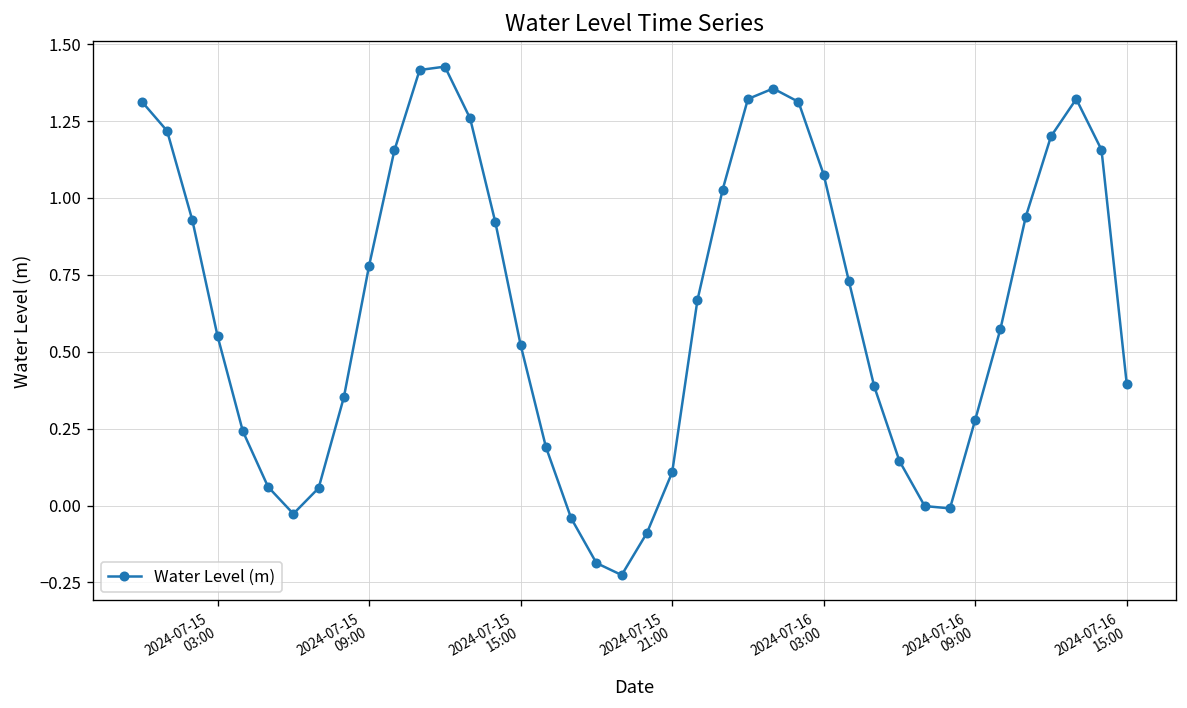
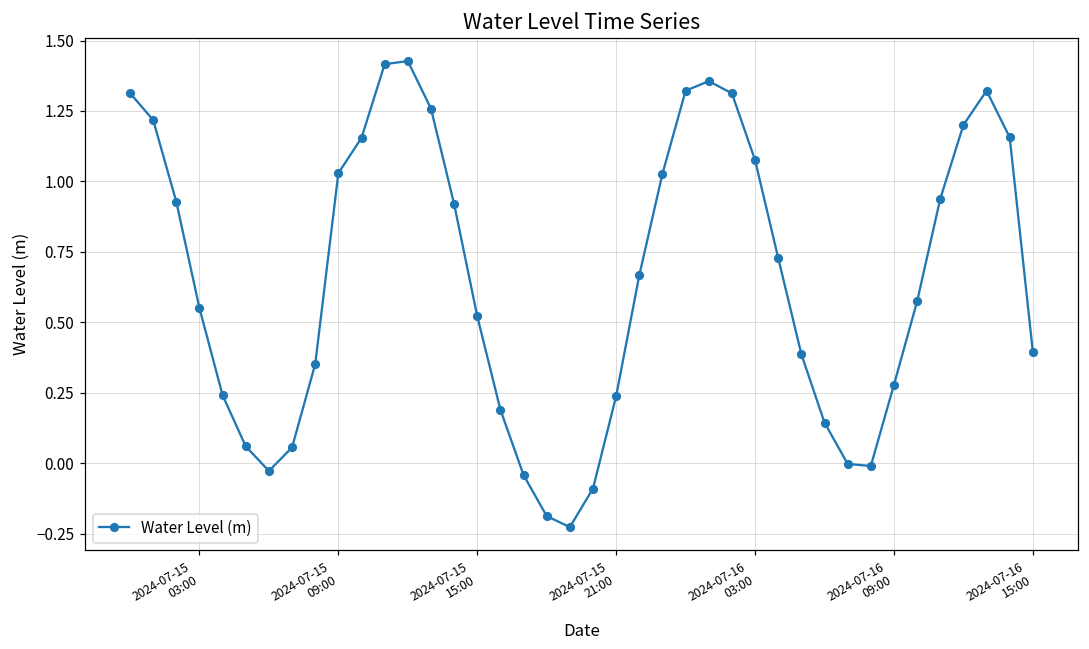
2024-07-15 09:00: 0.78 -> 1.03
2024-07-15 21:00: 0.11 -> 0.24
